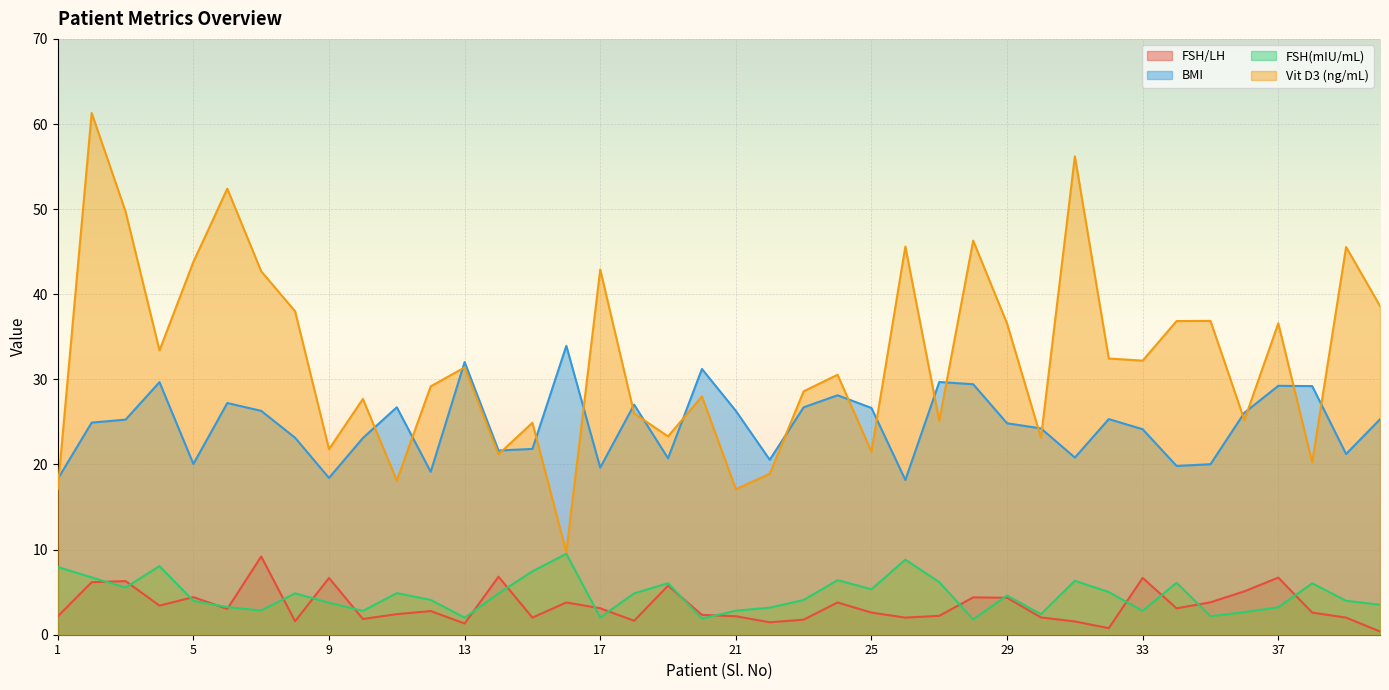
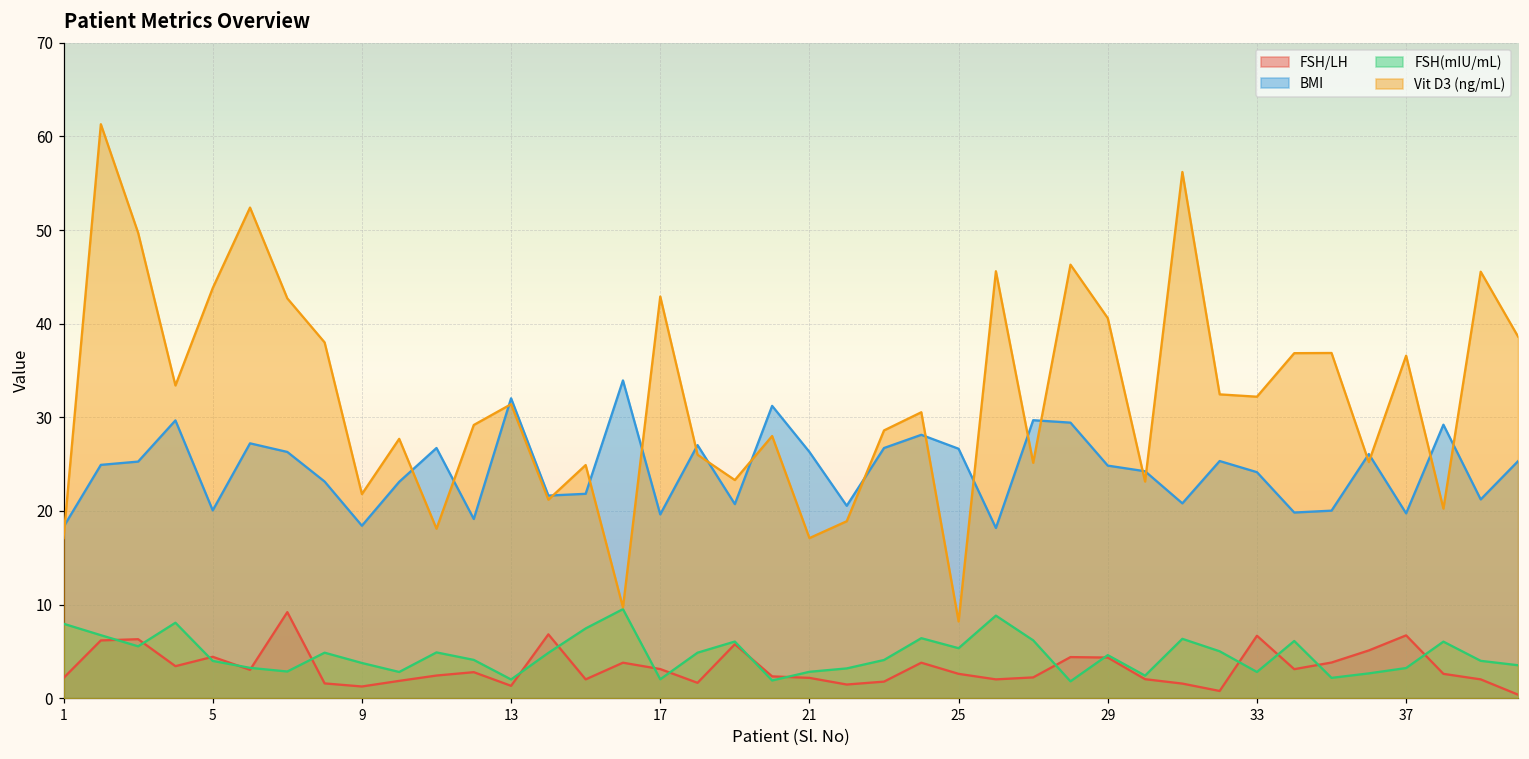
FSH/LH, 9: 7 -> 1
Vit D3 (ng/mL), 25: 22 -> 8
Vit D3 (ng/mL), 29: 37 -> 41
BMI, 37: 29 -> 20
